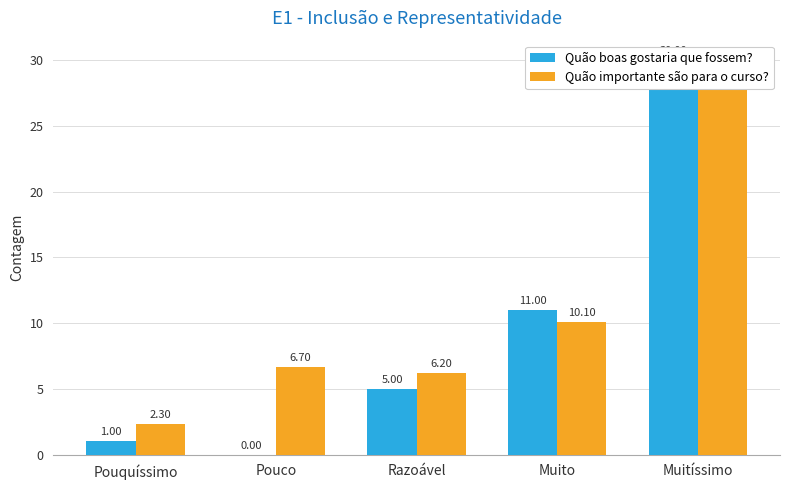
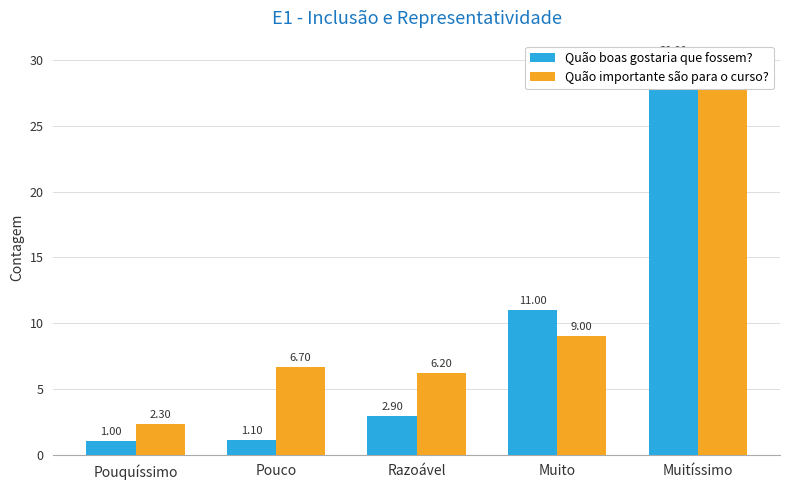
Quão boas gostaria que fossem?, Pouco: 0.00 -> 1.10
Quão boas gostaria que fossem?, Razoável: 5.00 -> 2.90
Quão importante são para o curso?, Muito: 10.10 -> 9.00
